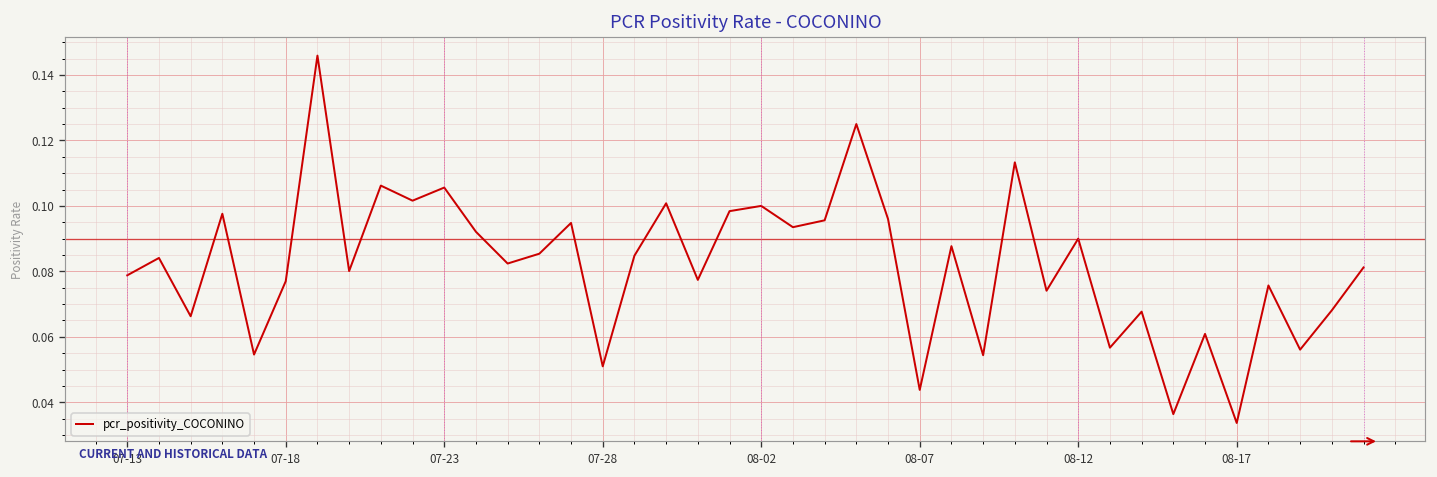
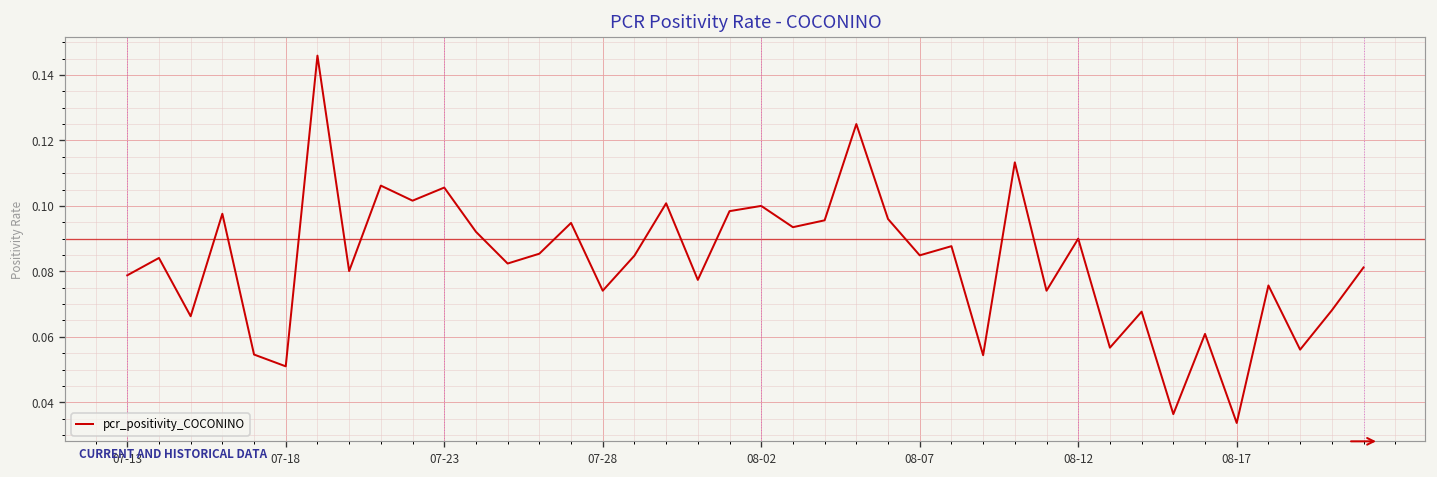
07-18: 0.077 -> 0.051
07-28: 0.051 -> 0.074
08-07: 0.044 -> 0.085
